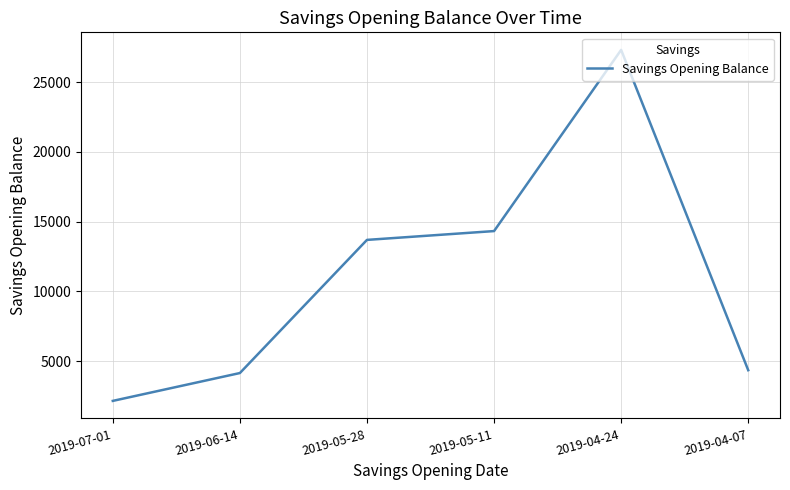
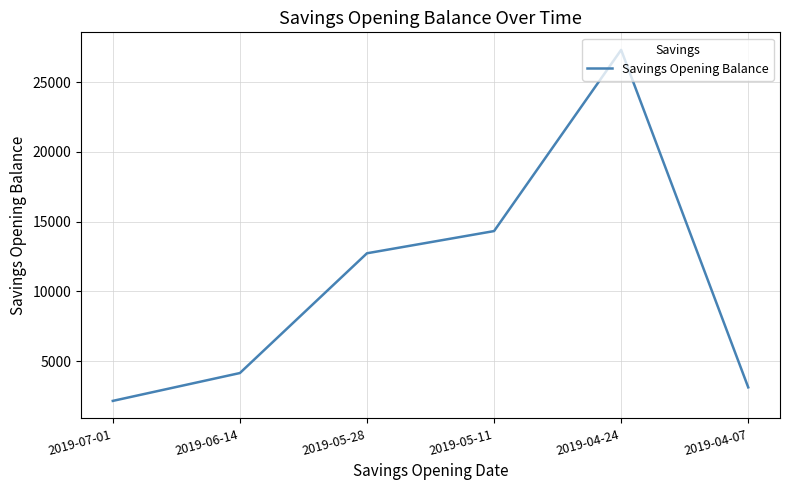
2019-05-28: 13700 -> 12700
2019-04-07: 4400 -> 3100
